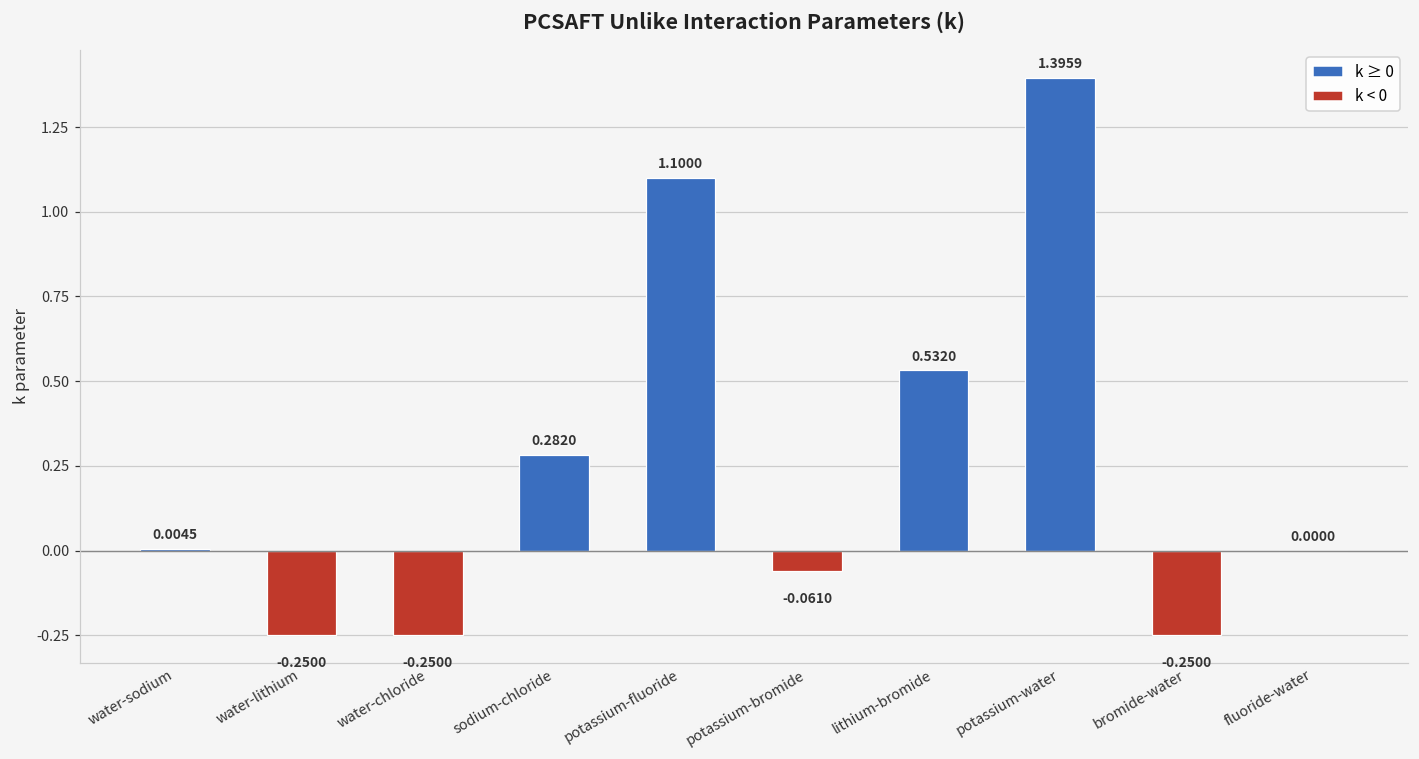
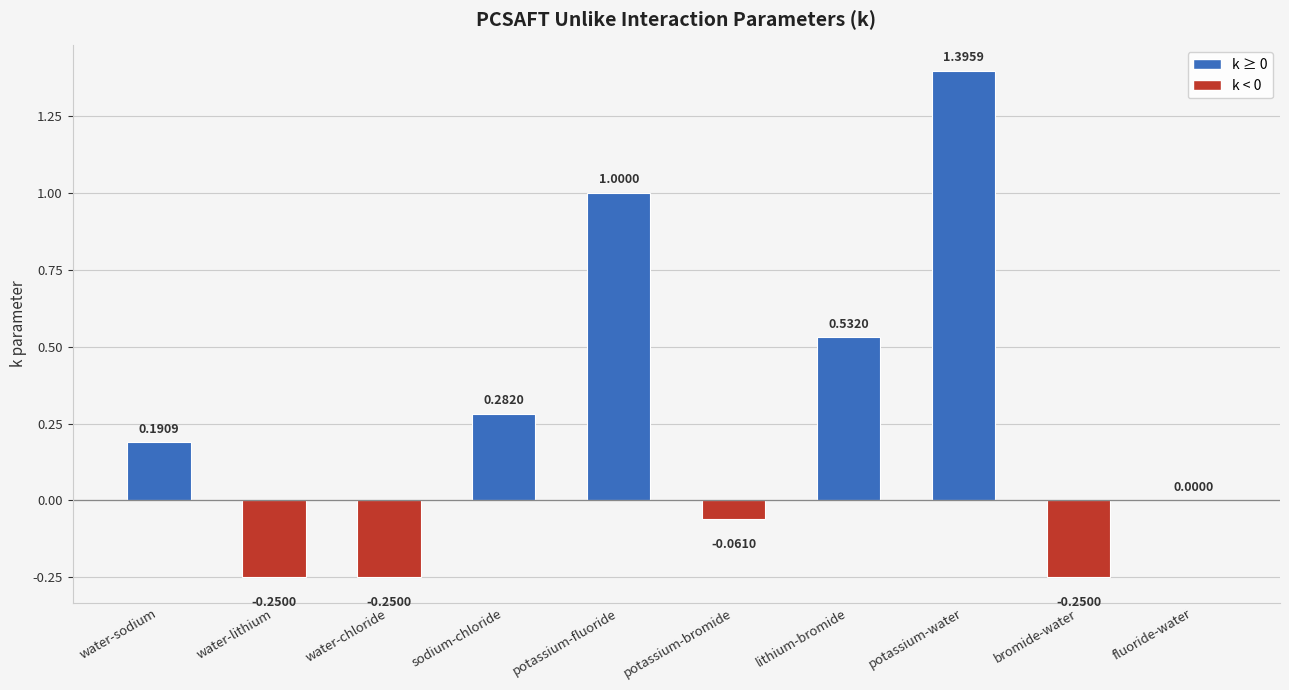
water-sodium: 0.0045 -> 0.1909
potassium-fluoride: 1.1000 -> 1.0000
